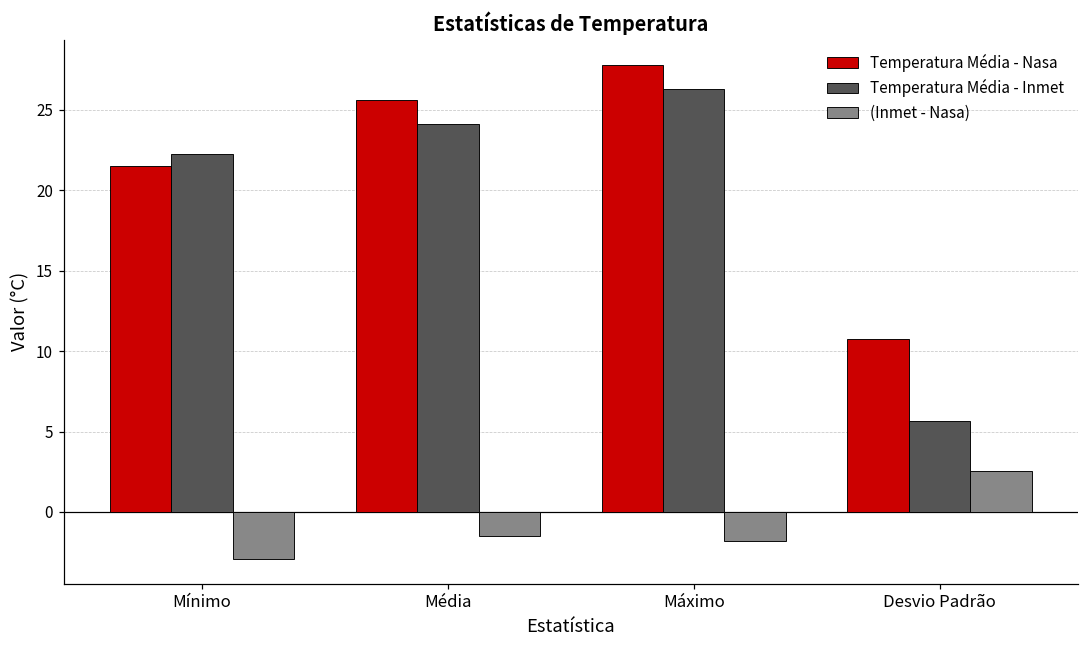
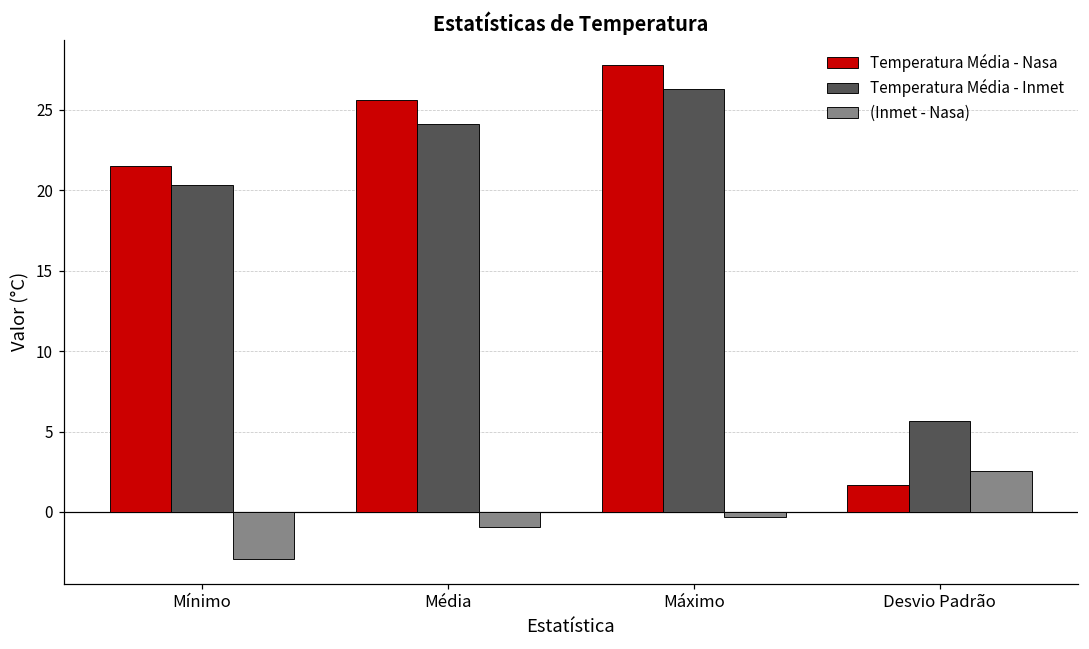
Temperatura Média - Inmet, Mínimo: 22.3 -> 20.4
(Inmet - Nasa), Média: -1.5 -> -1.0
(Inmet - Nasa), Máximo: -1.8 -> -0.3
Temperatura Média - Nasa, Desvio Padrão: 10.7 -> 1.7
